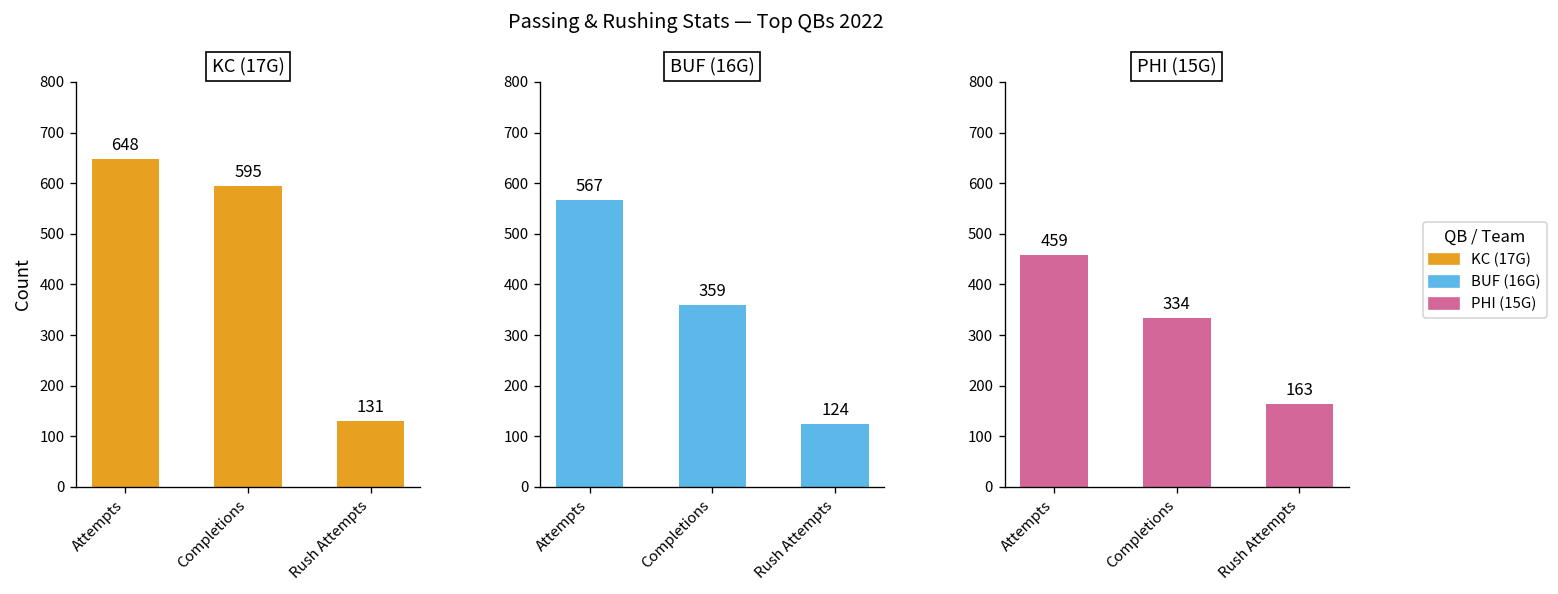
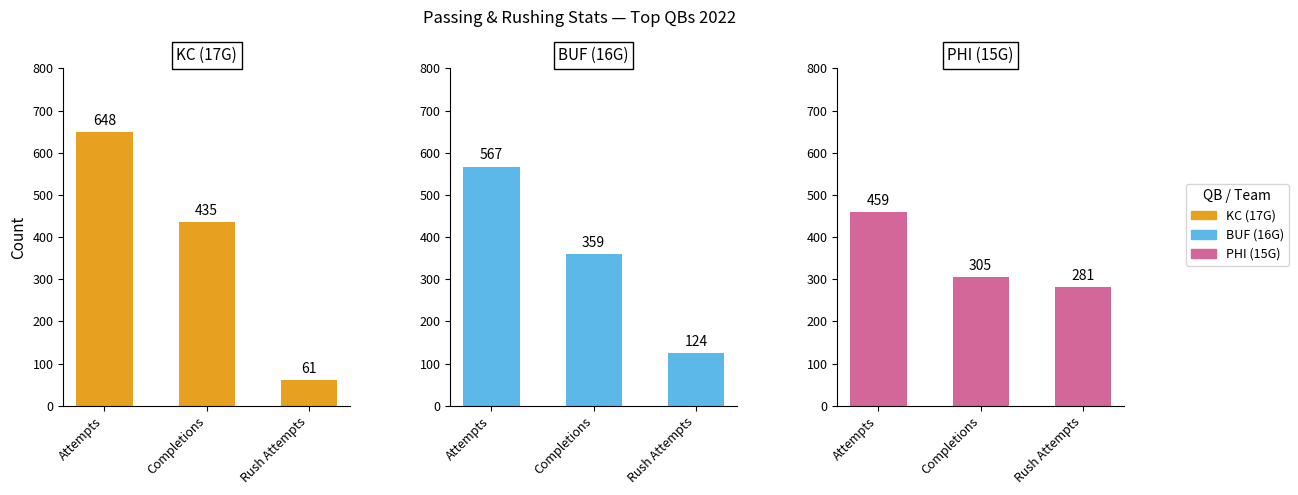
KC (17G), Completions: 595 -> 435
KC (17G), Rush Attempts: 131 -> 61
PHI (15G), Completions: 334 -> 305
PHI (15G), Rush Attempts: 163 -> 281
